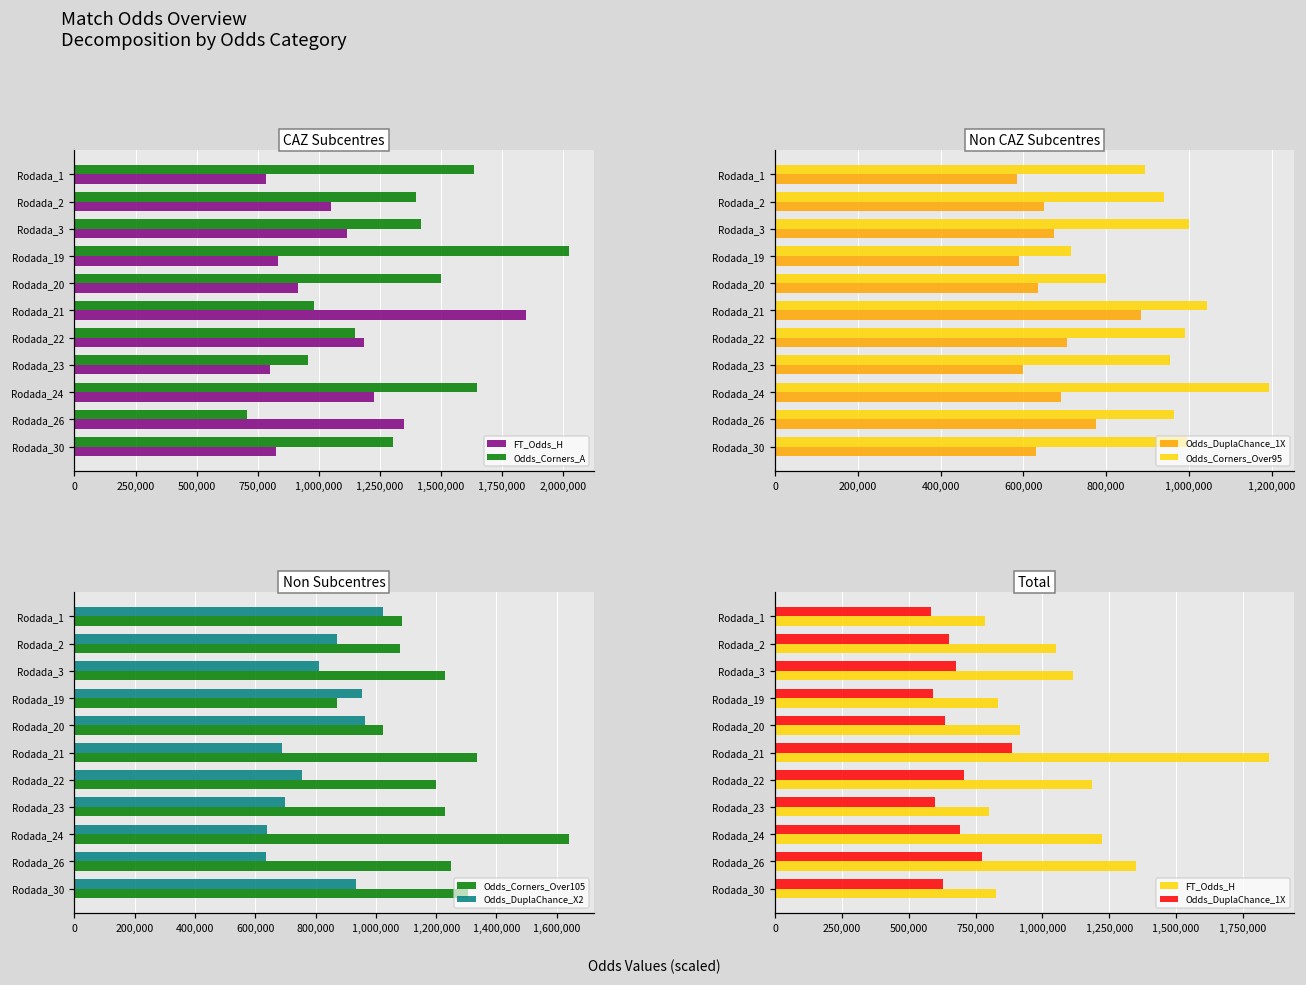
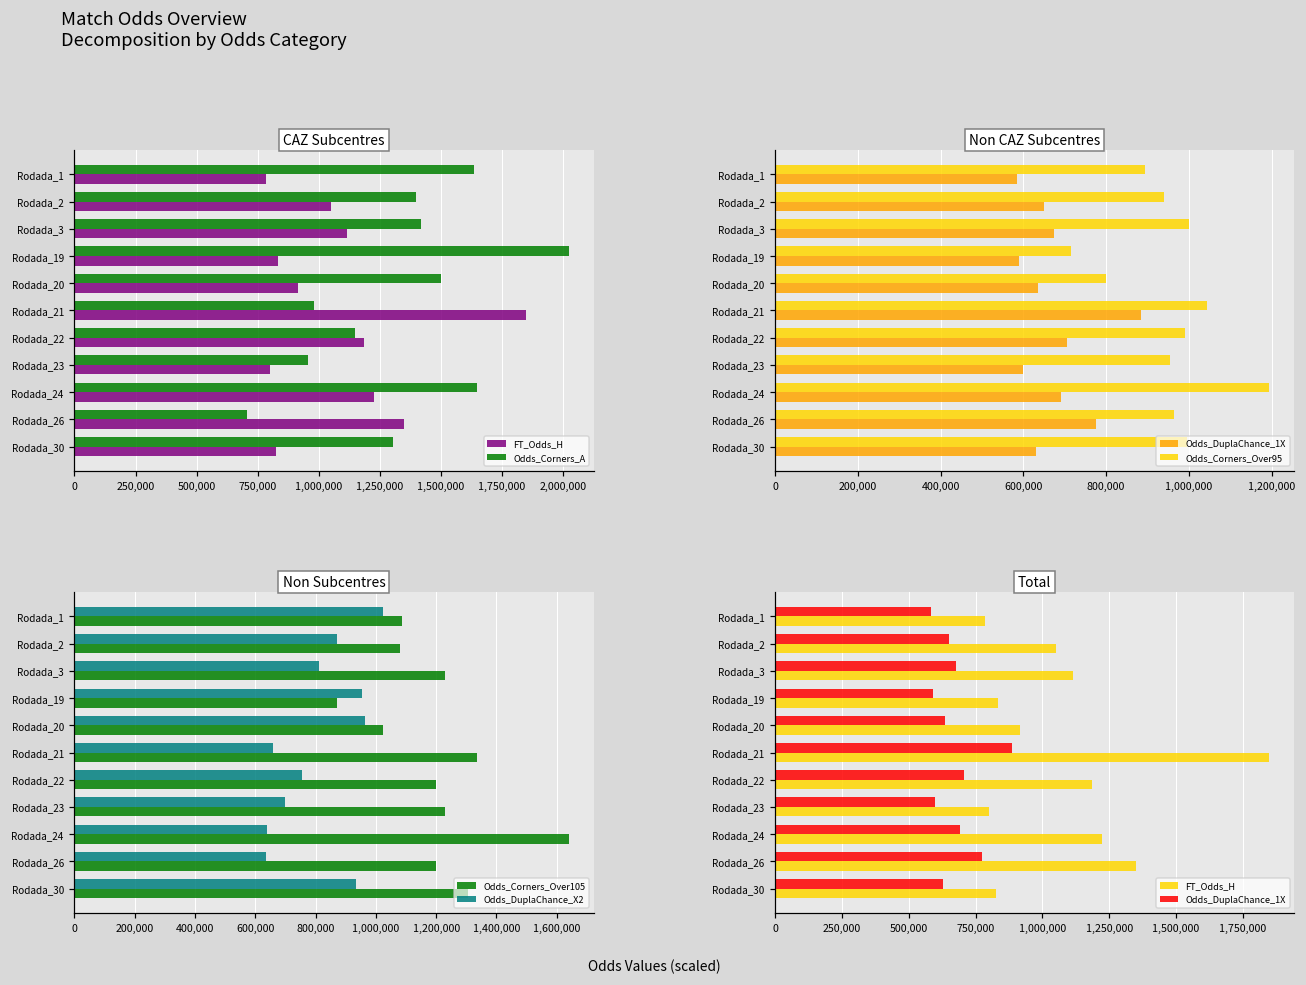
Non Subcentres, Odds_DuplaChance_X2, Rodada_21: 690,000 -> 660,000
Non Subcentres, Odds_Corners_Over105, Rodada_26: 1,250,000 -> 1,200,000
